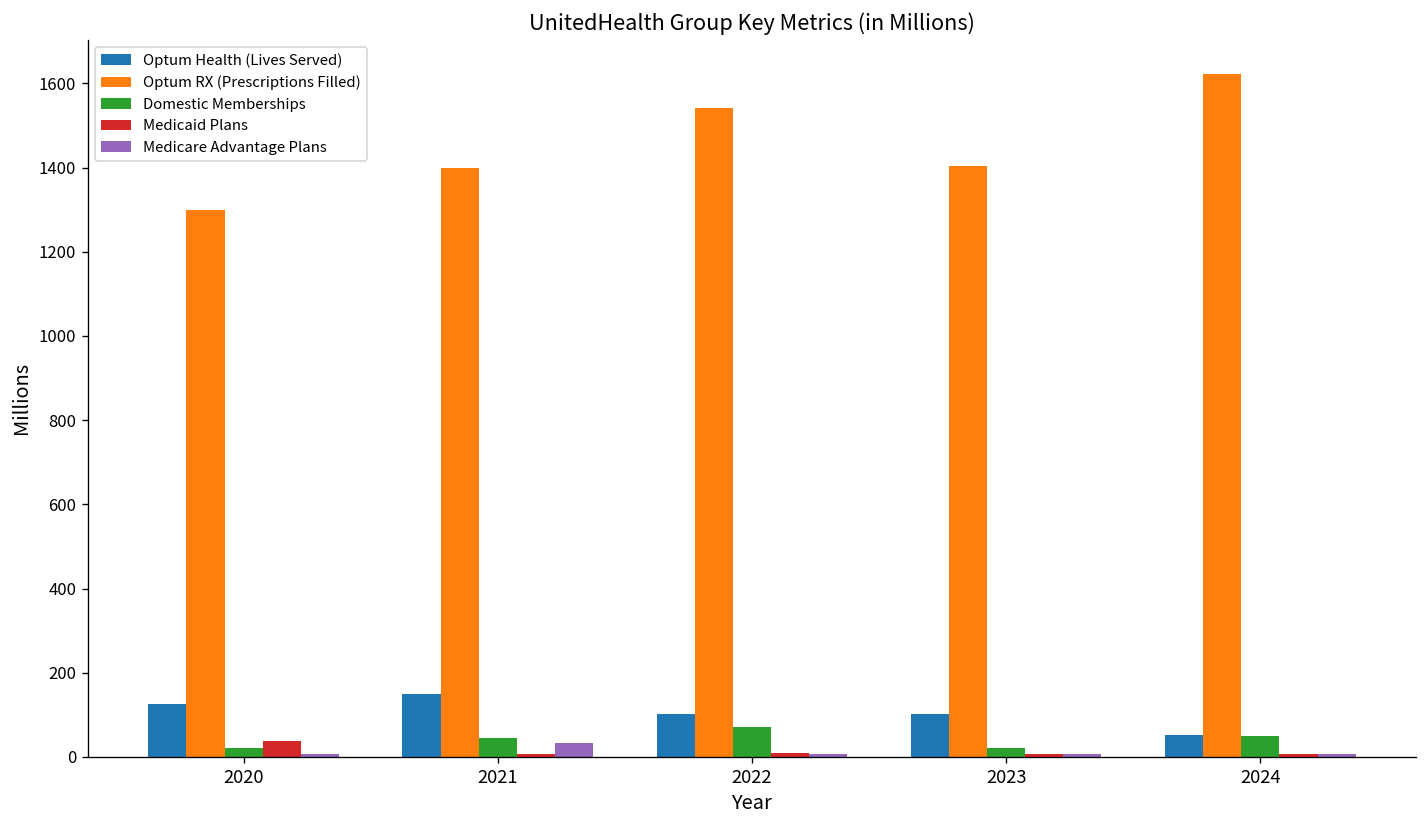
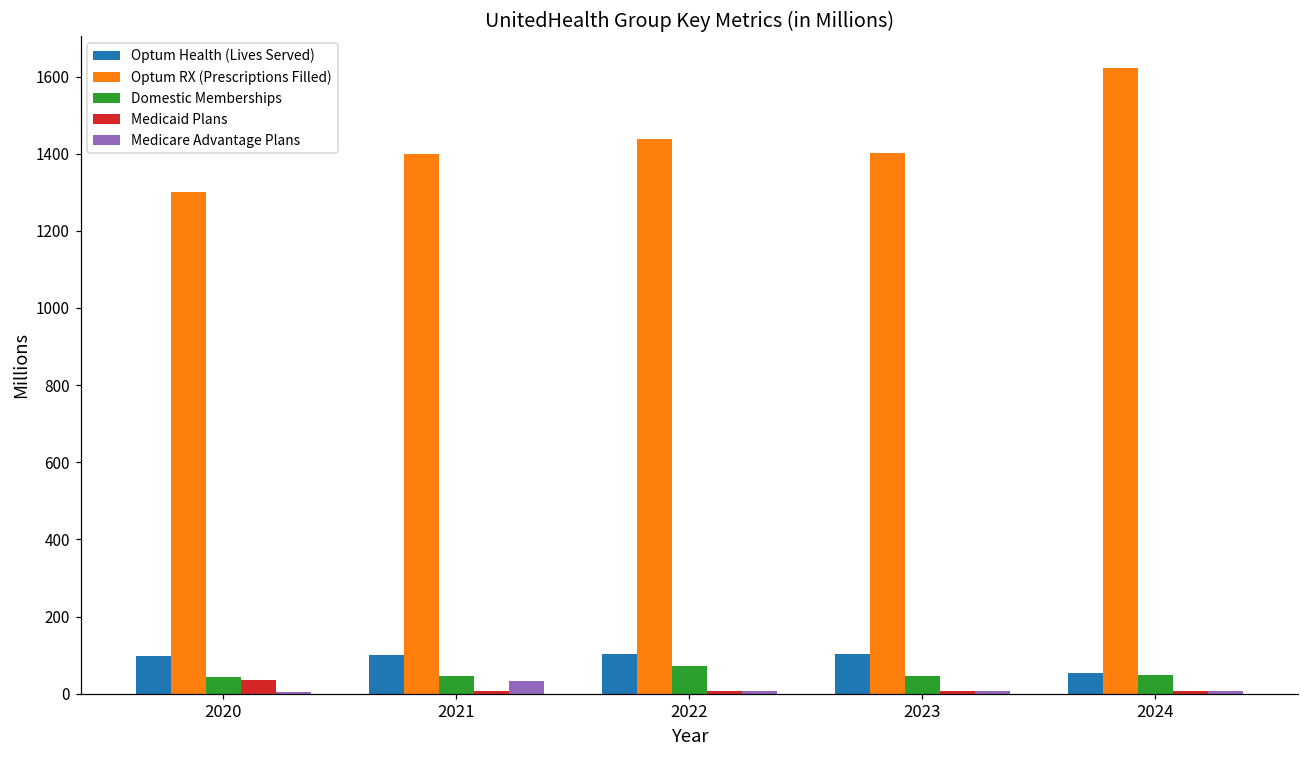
Optum Health (Lives Served), 2020: 130 -> 100
Domestic Memberships, 2020: 20 -> 40
Optum Health (Lives Served), 2021: 150 -> 100
Optum RX (Prescriptions Filled), 2022: 1540 -> 1440
Domestic Memberships, 2023: 20 -> 50
